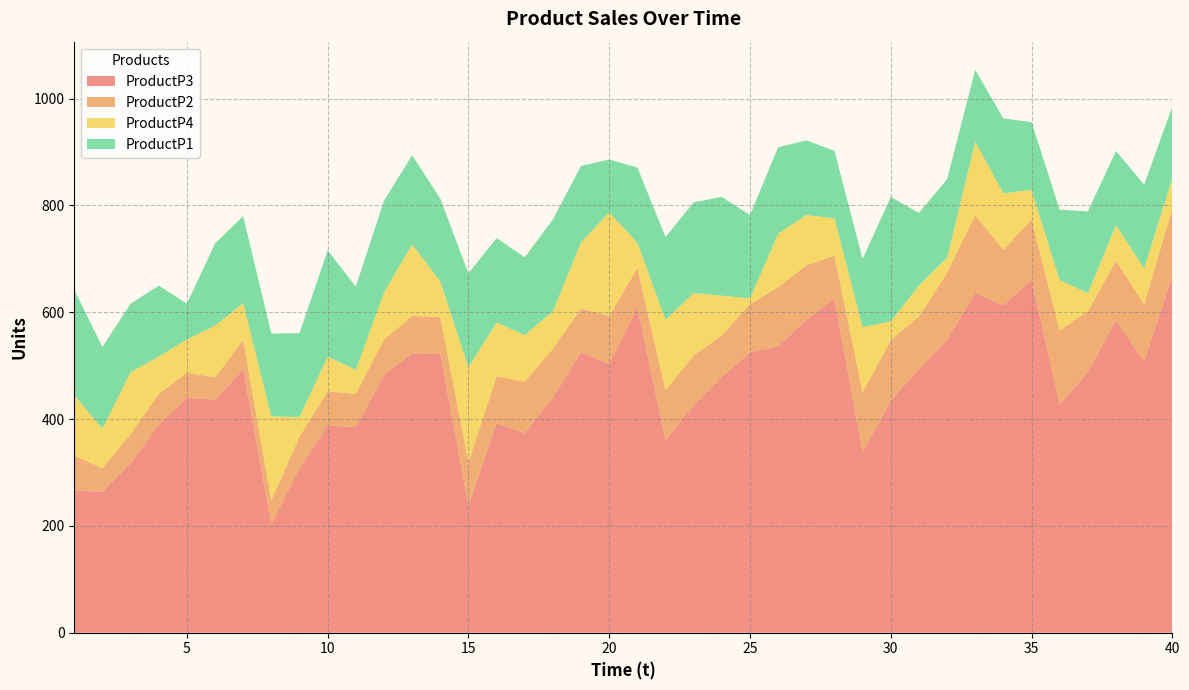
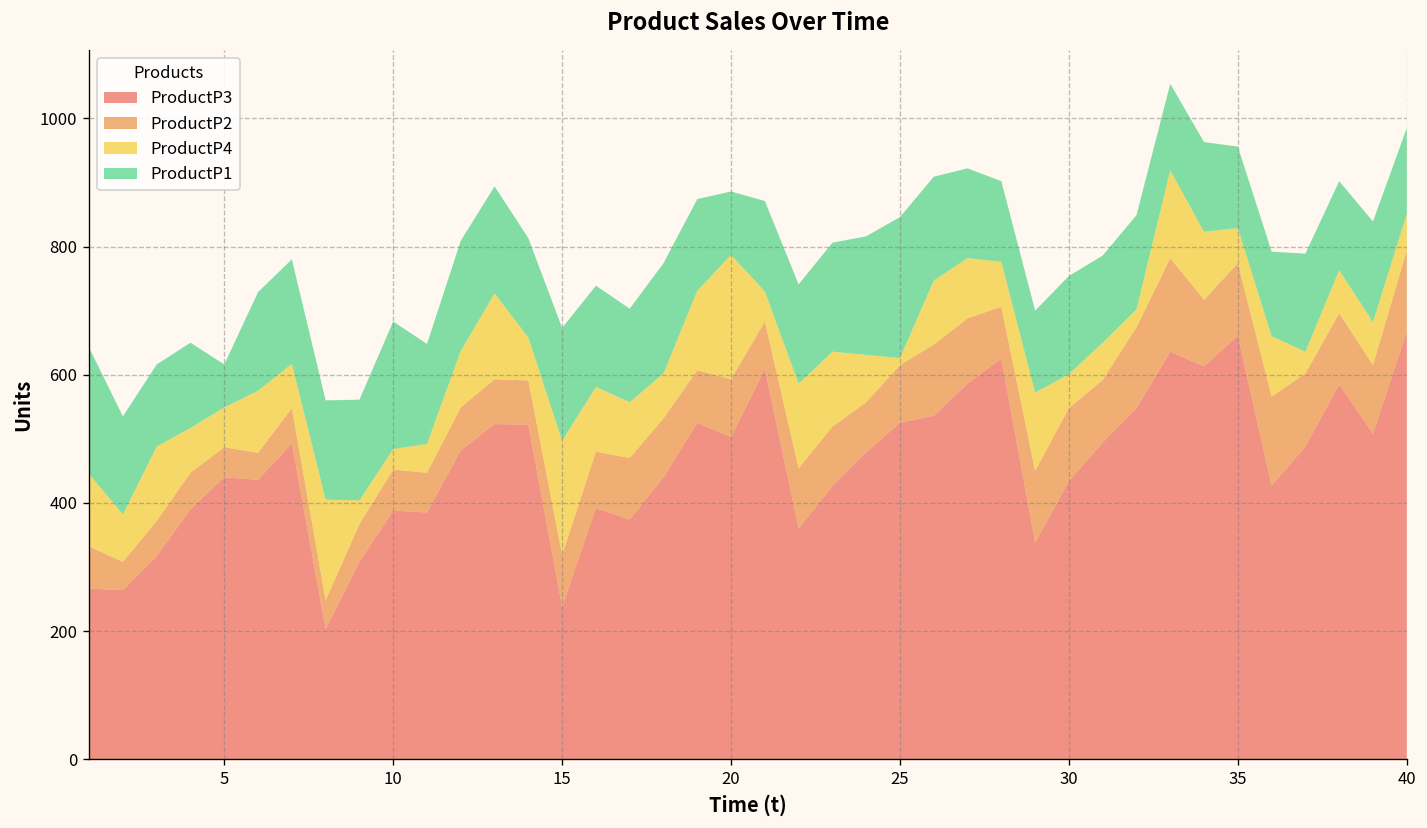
ProductP4, 10: 70 -> 30
ProductP1, 25: 160 -> 220
ProductP4, 30: 40 -> 50
ProductP1, 30: 230 -> 150
